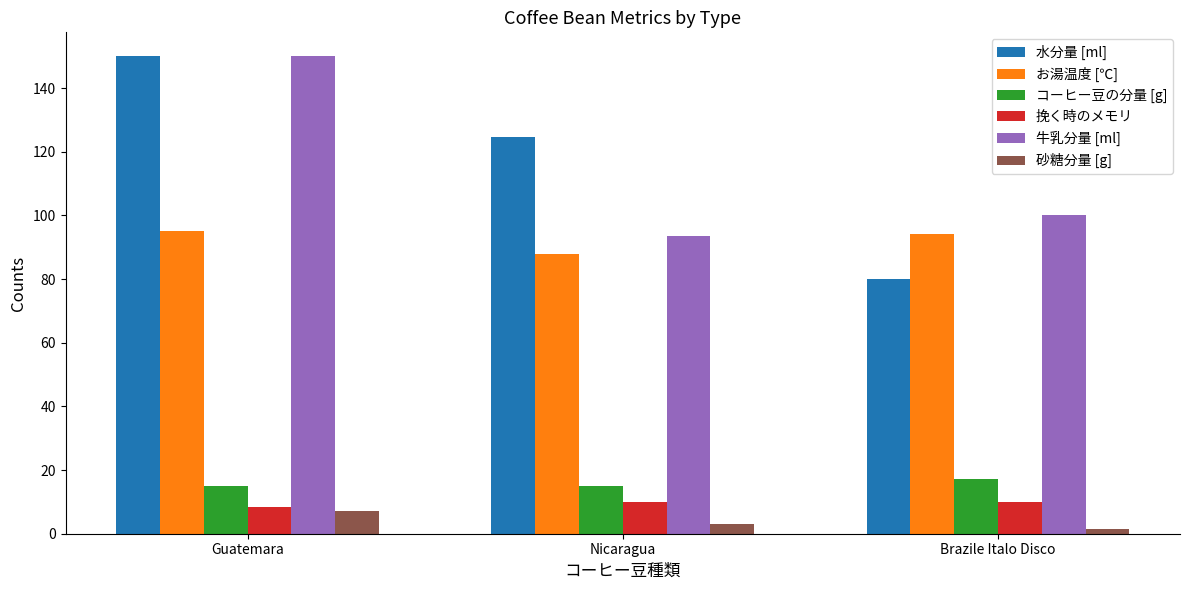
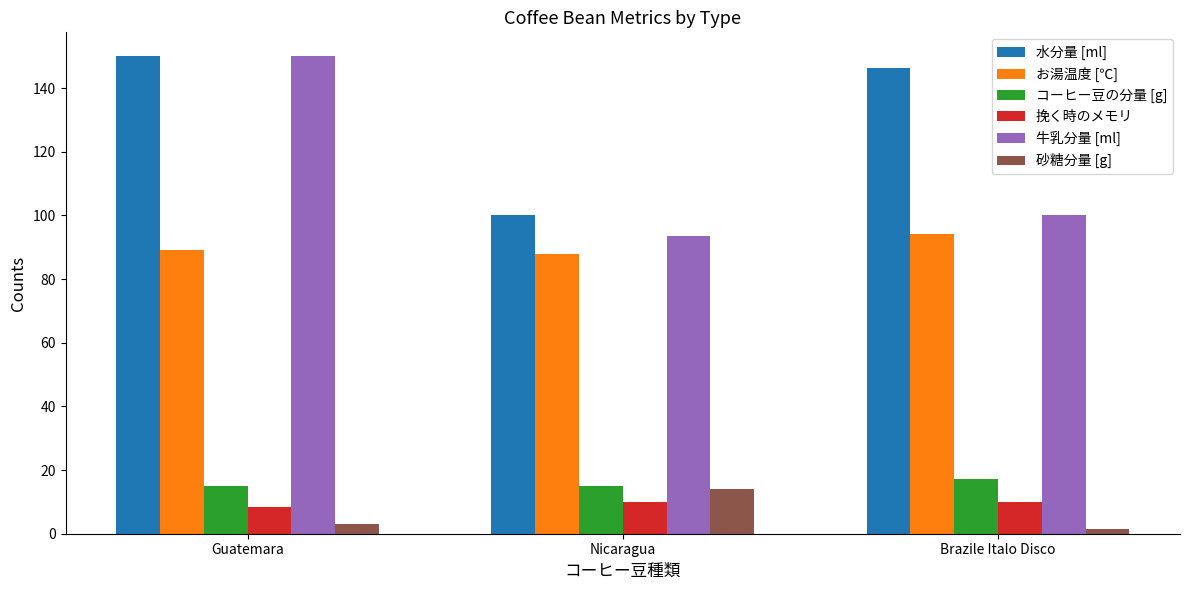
お湯温度 [℃], Guatemara: 95 -> 89
砂糖分量 [g], Guatemara: 7 -> 3
水分量 [ml], Nicaragua: 125 -> 100
砂糖分量 [g], Nicaragua: 3 -> 14
水分量 [ml], Brazile Italo Disco: 80 -> 146
